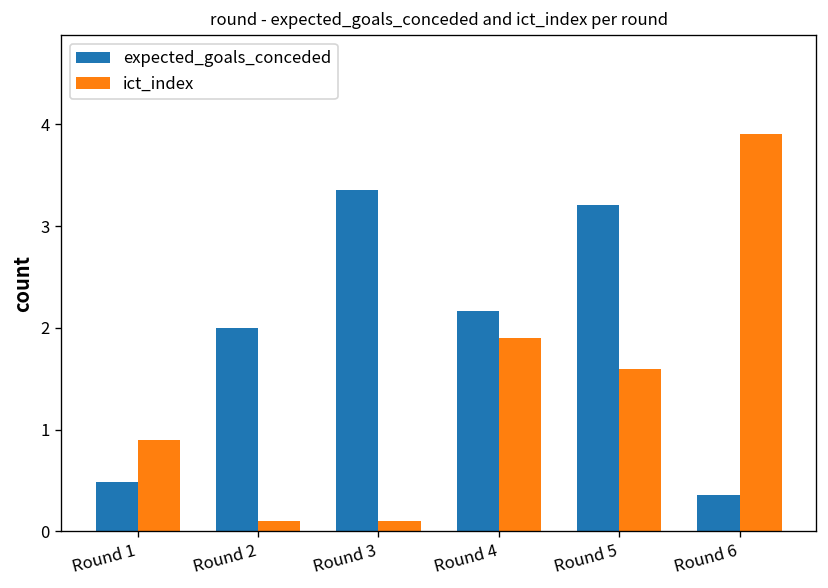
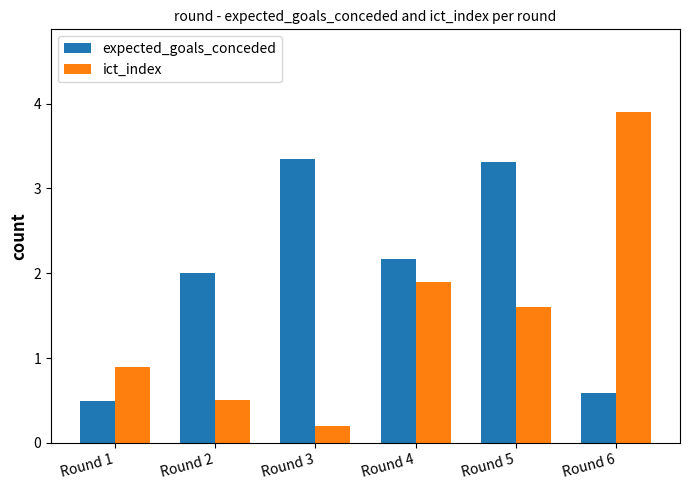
ict_index, Round 2: 0.1 -> 0.5
ict_index, Round 3: 0.1 -> 0.2
expected_goals_conceded, Round 5: 3.2 -> 3.3
expected_goals_conceded, Round 6: 0.4 -> 0.6
